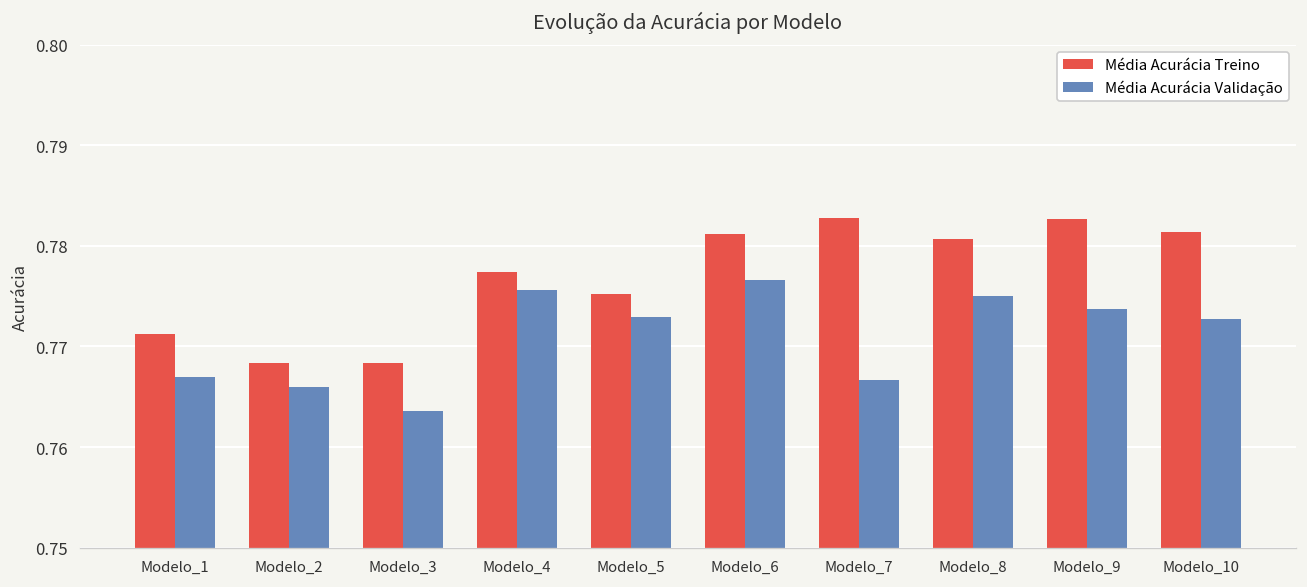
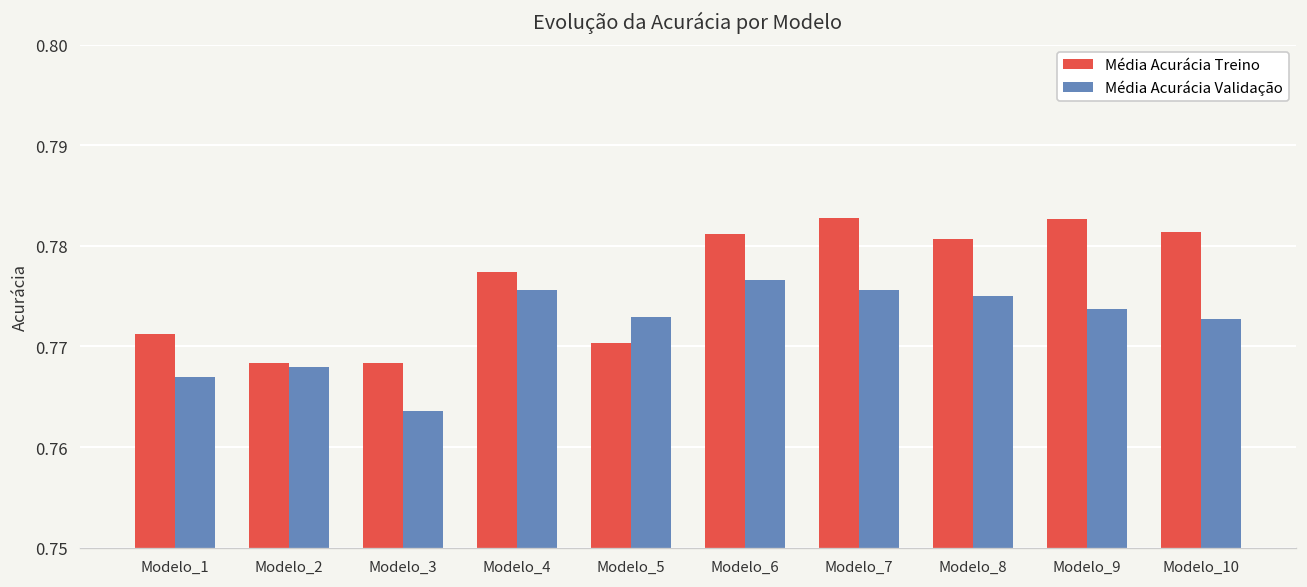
Média Acurácia Validação, Modelo_2: 0.766 -> 0.768
Média Acurácia Treino, Modelo_5: 0.775 -> 0.770
Média Acurácia Validação, Modelo_7: 0.767 -> 0.776
